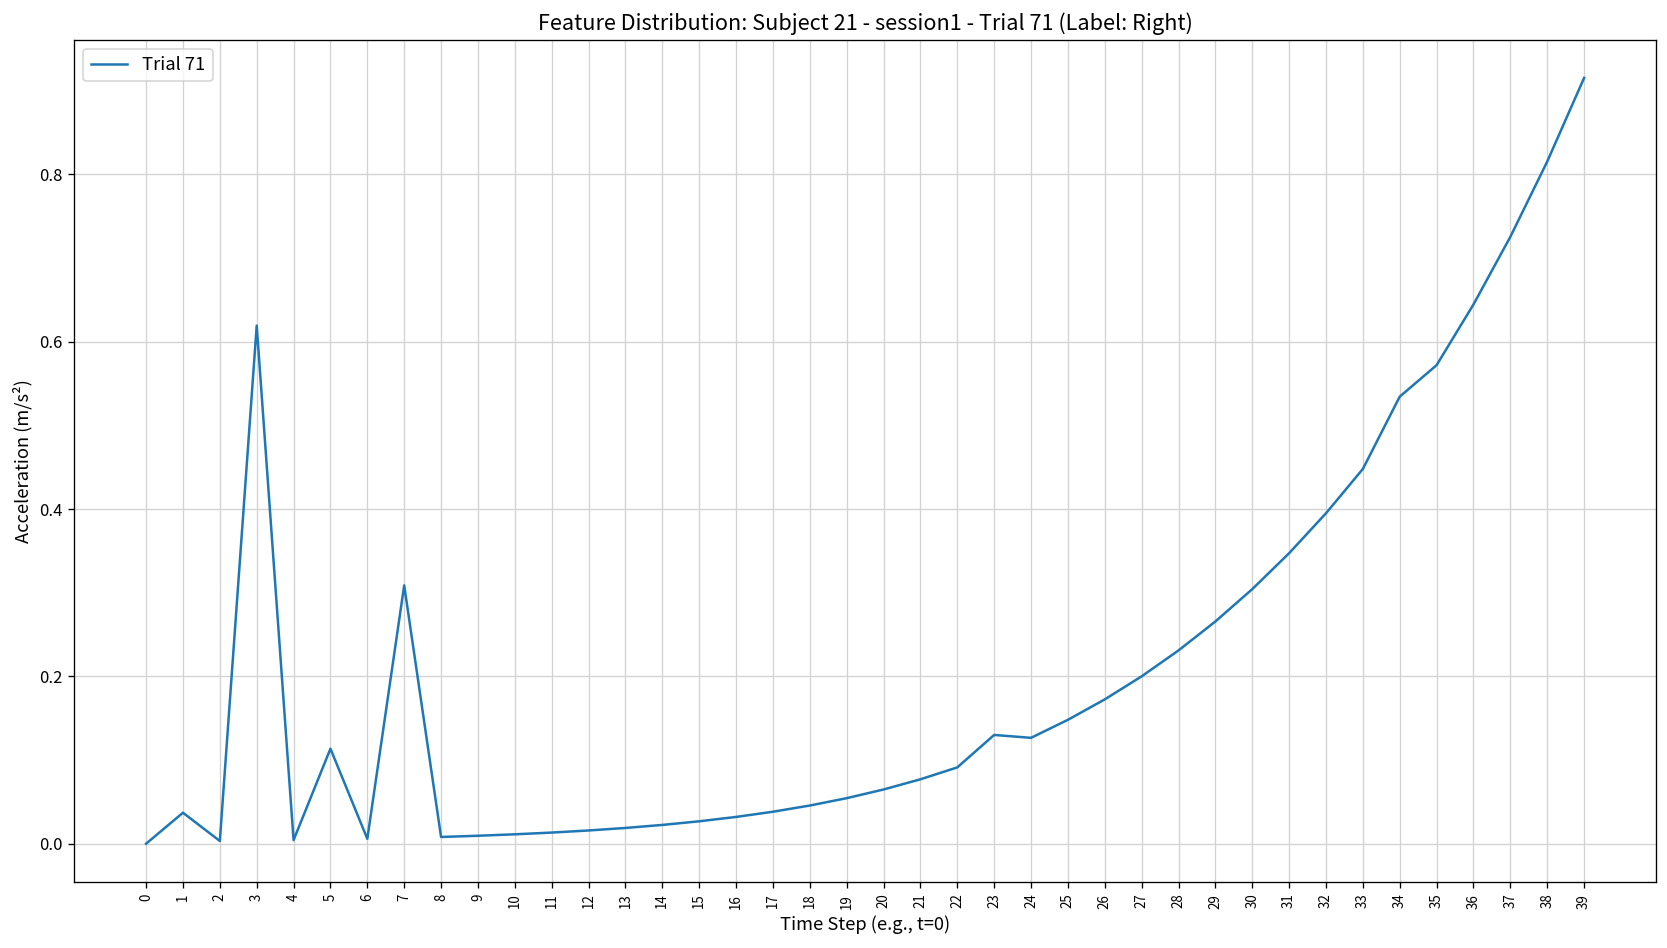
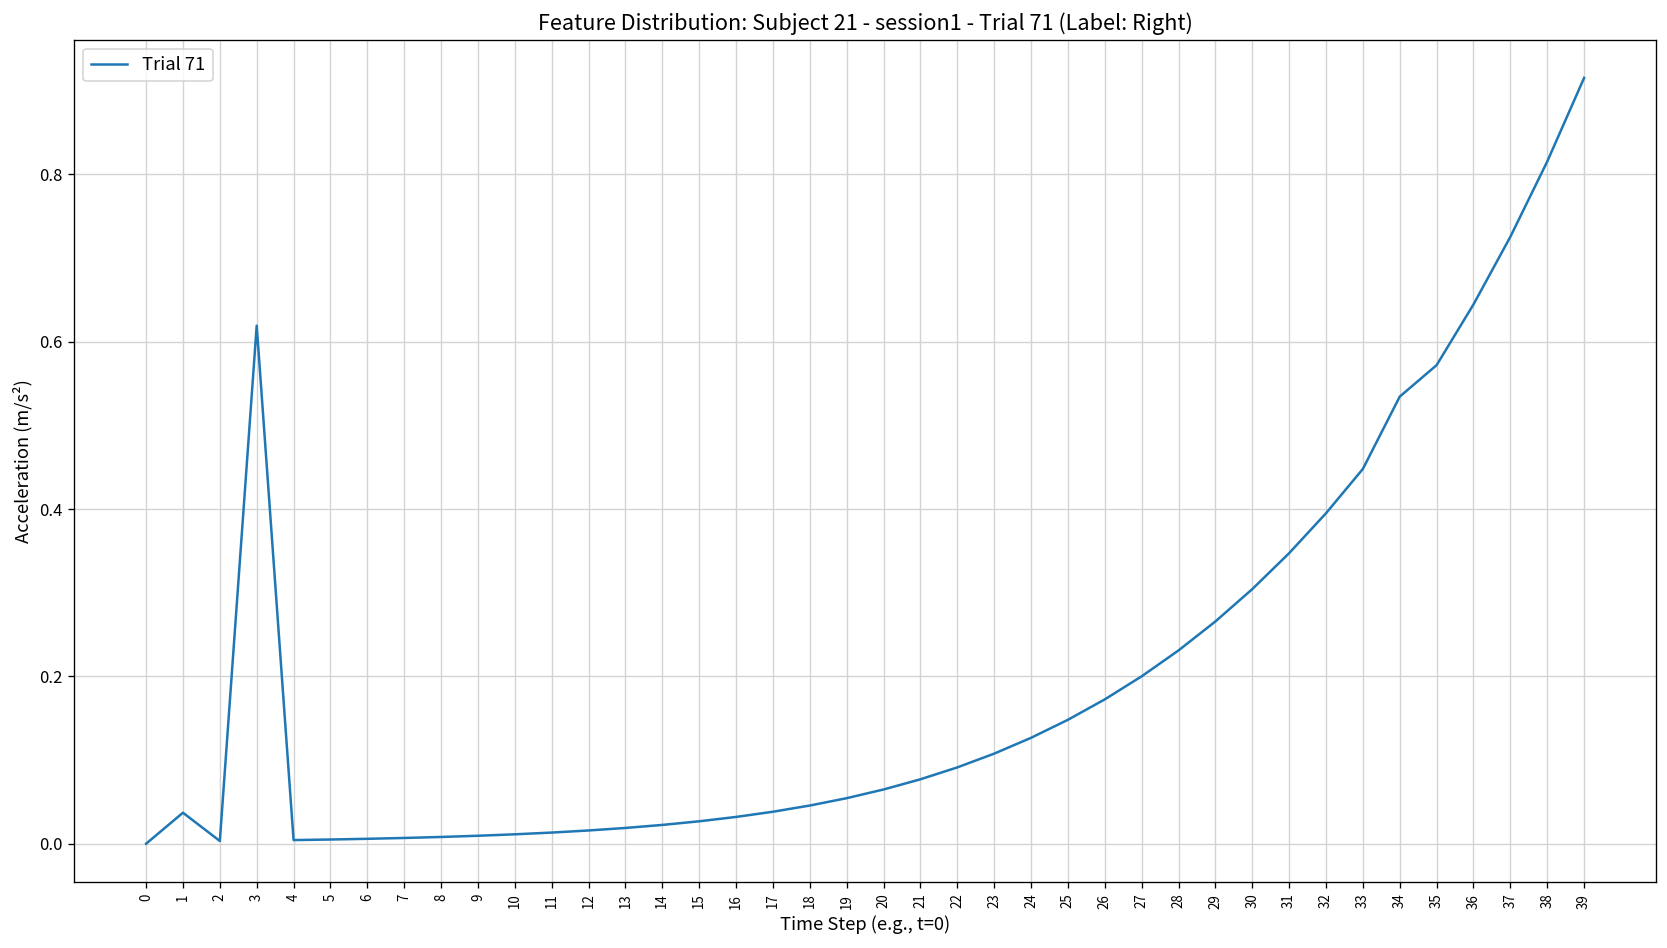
5: 0.11 -> 0.01
7: 0.31 -> 0.01
23: 0.13 -> 0.11
